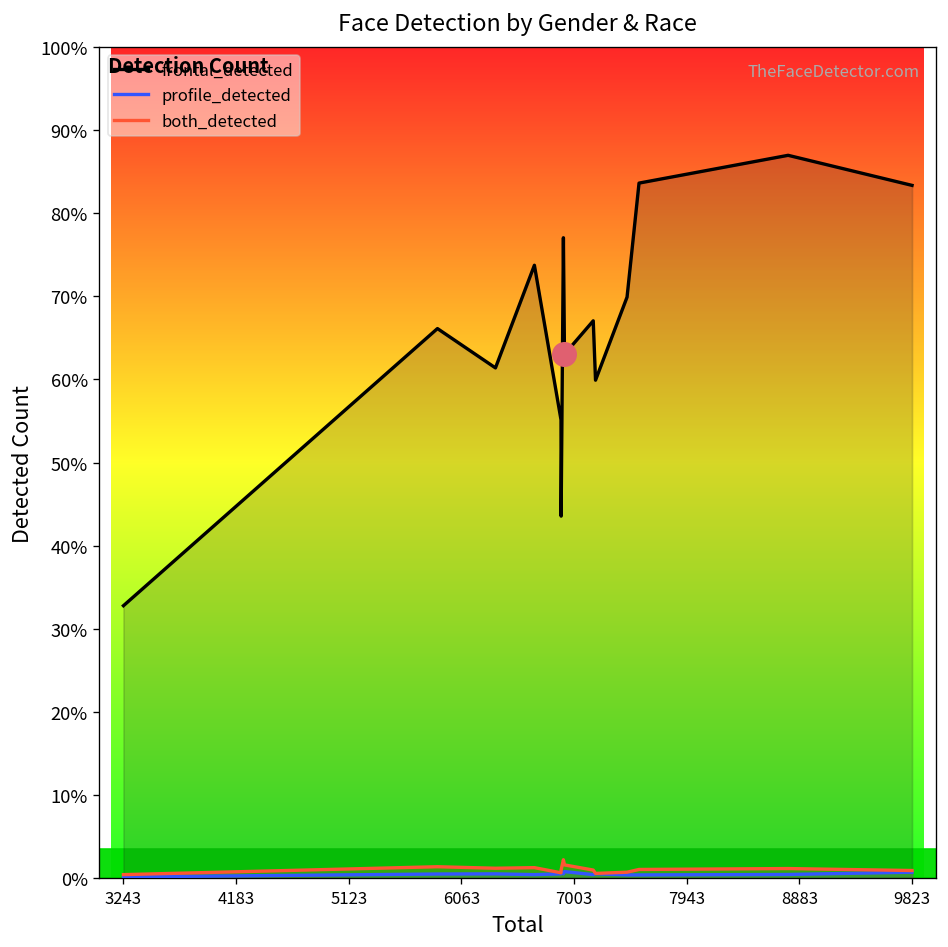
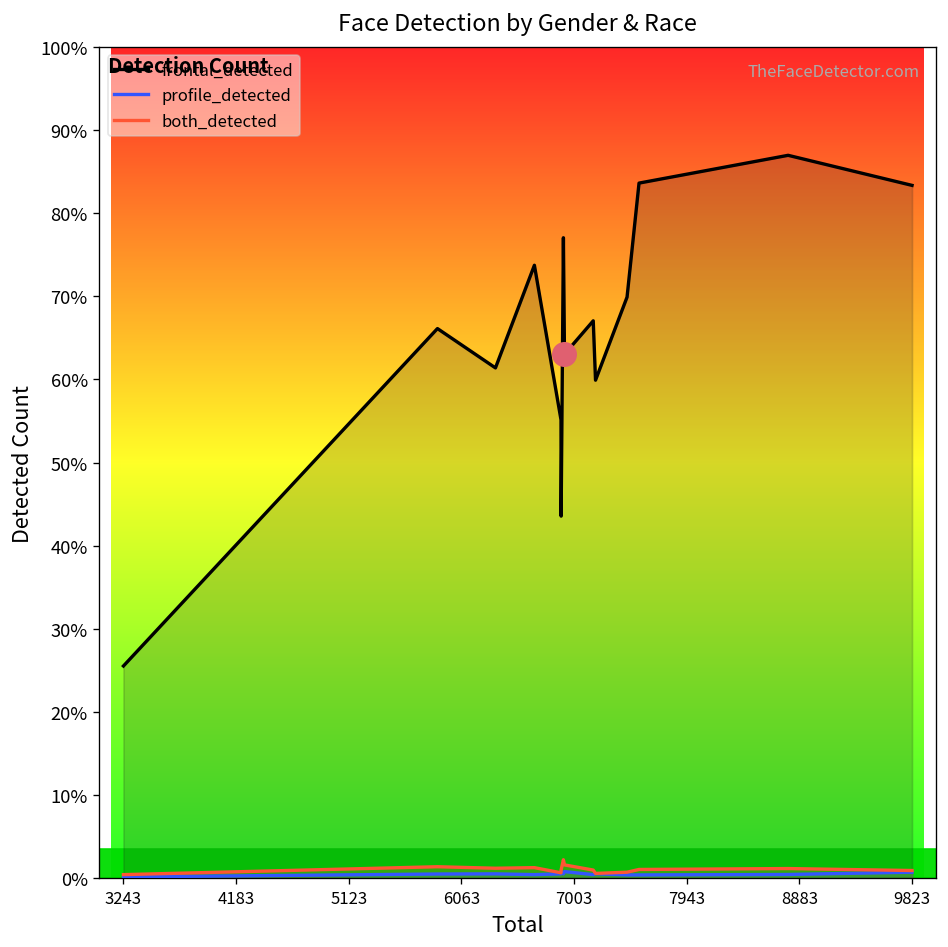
frontal_detected, 3243: 33% -> 26%
